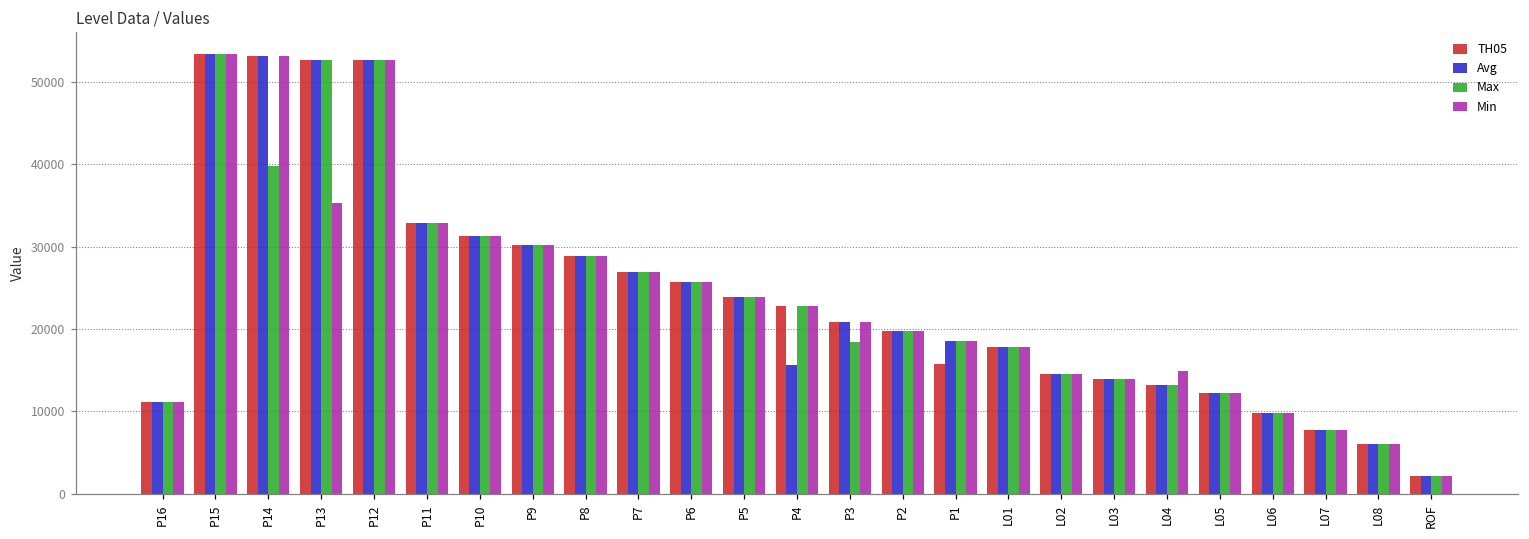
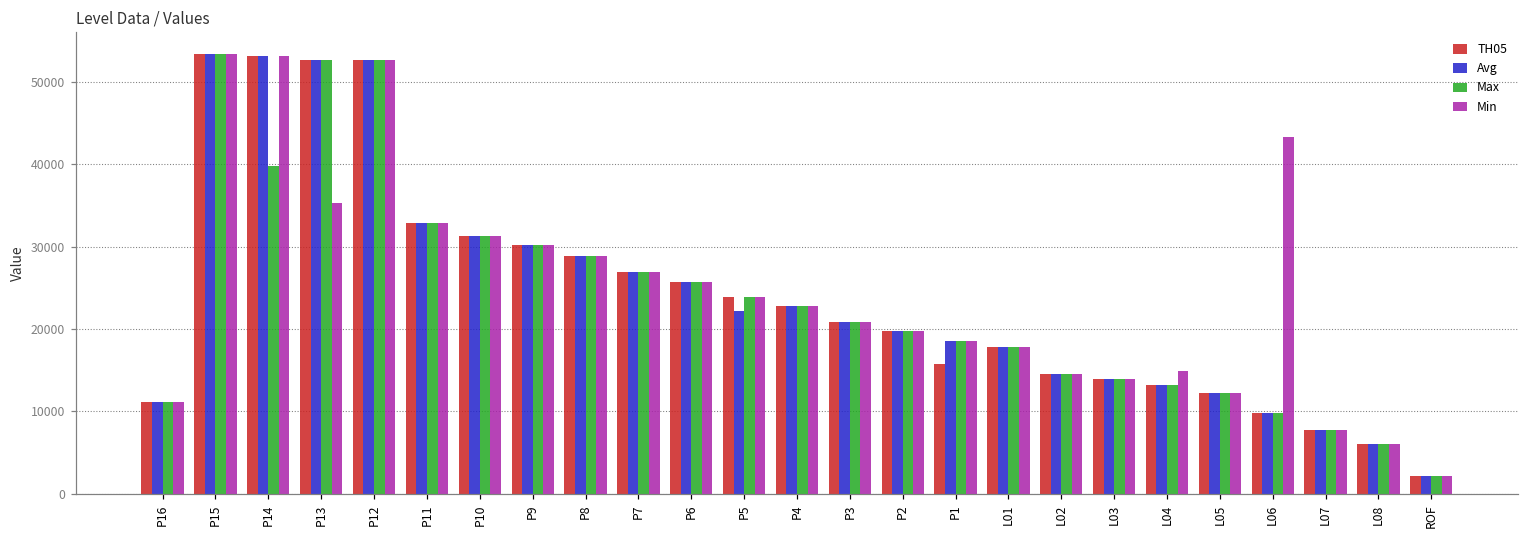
Avg, P5: 24000 -> 22000
Avg, P4: 16000 -> 23000
Max, P3: 18000 -> 21000
Min, L06: 10000 -> 43000
